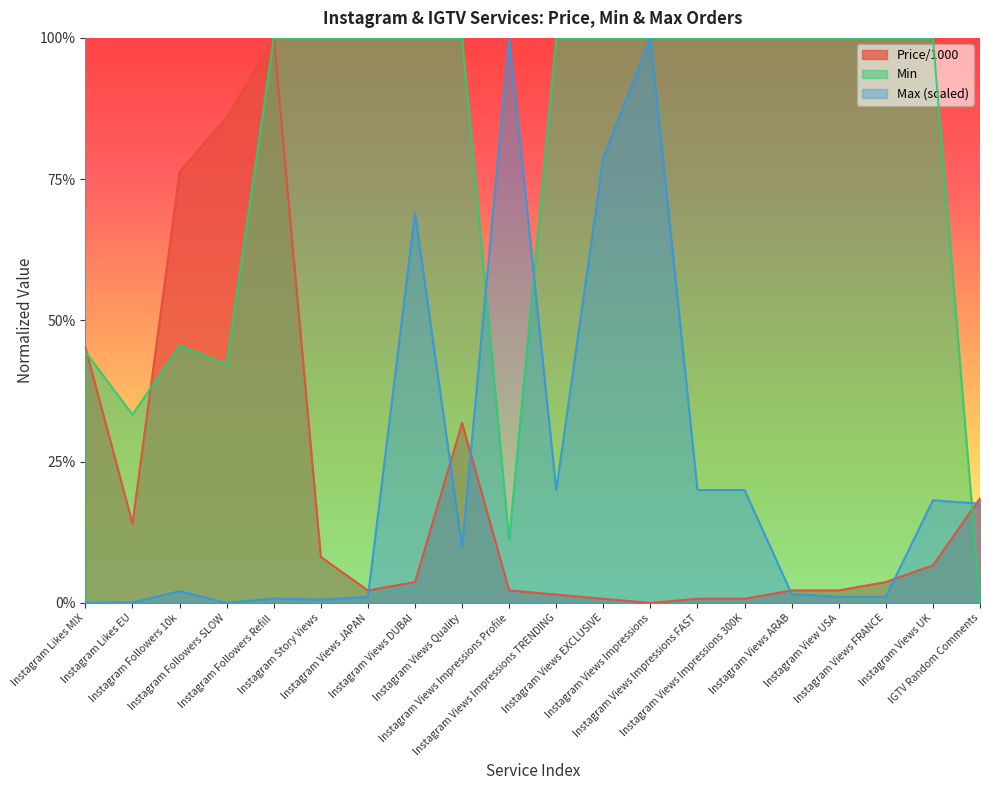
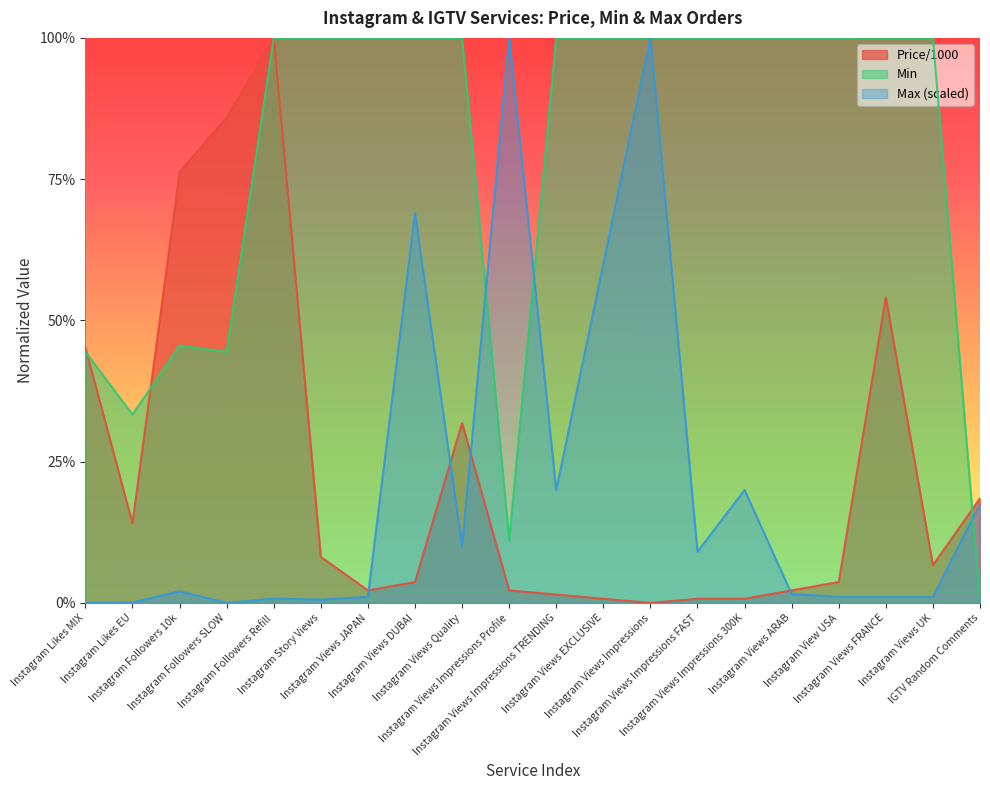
Min, Instagram Followers SLOW: 42% -> 44%
Max (scaled), Instagram Views EXCLUSIVE: 79% -> 60%
Max (scaled), Instagram Views Impressions FAST: 20% -> 9%
Price/1000, Instagram View USA: 2% -> 4%
Price/1000, Instagram Views FRANCE: 4% -> 54%
Max (scaled), Instagram Views UK: 18% -> 1%
